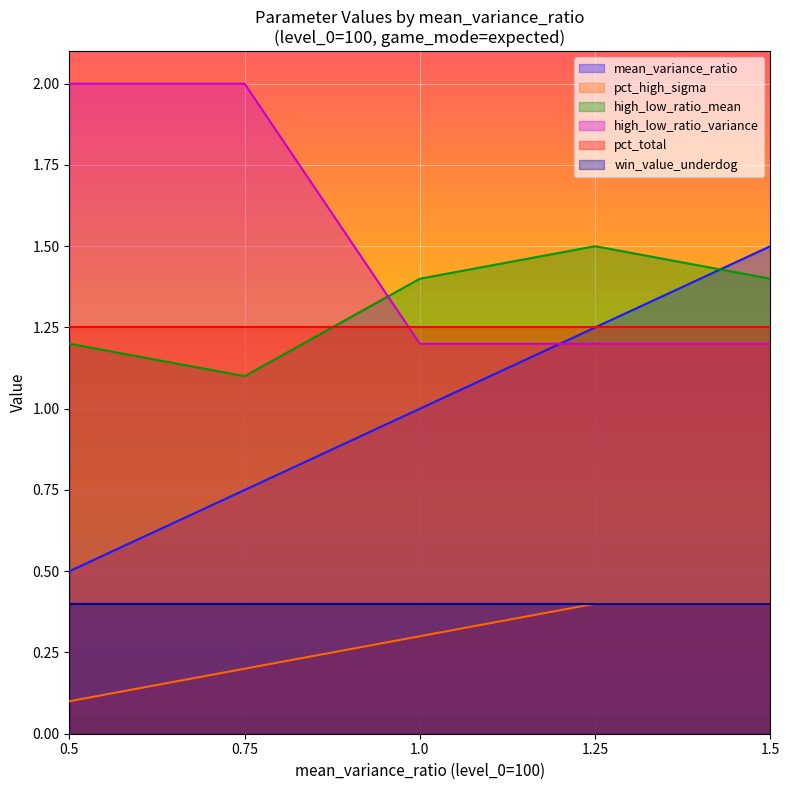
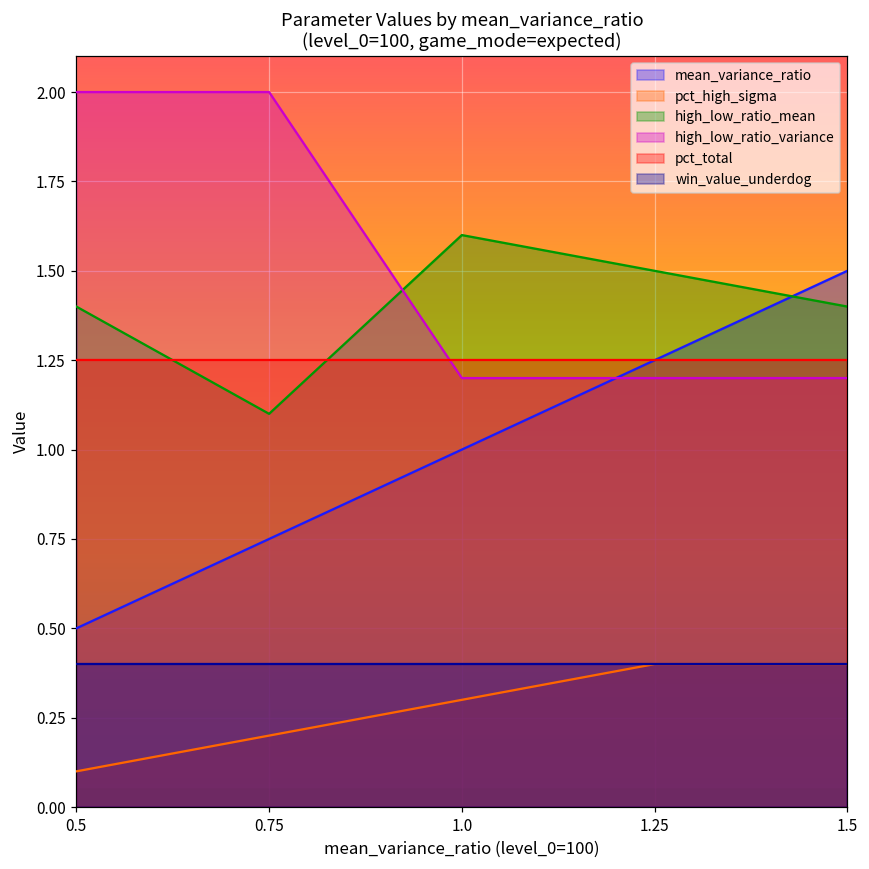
high_low_ratio_mean, 0.5: 1.2 -> 1.4
high_low_ratio_mean, 1.0: 1.4 -> 1.6
